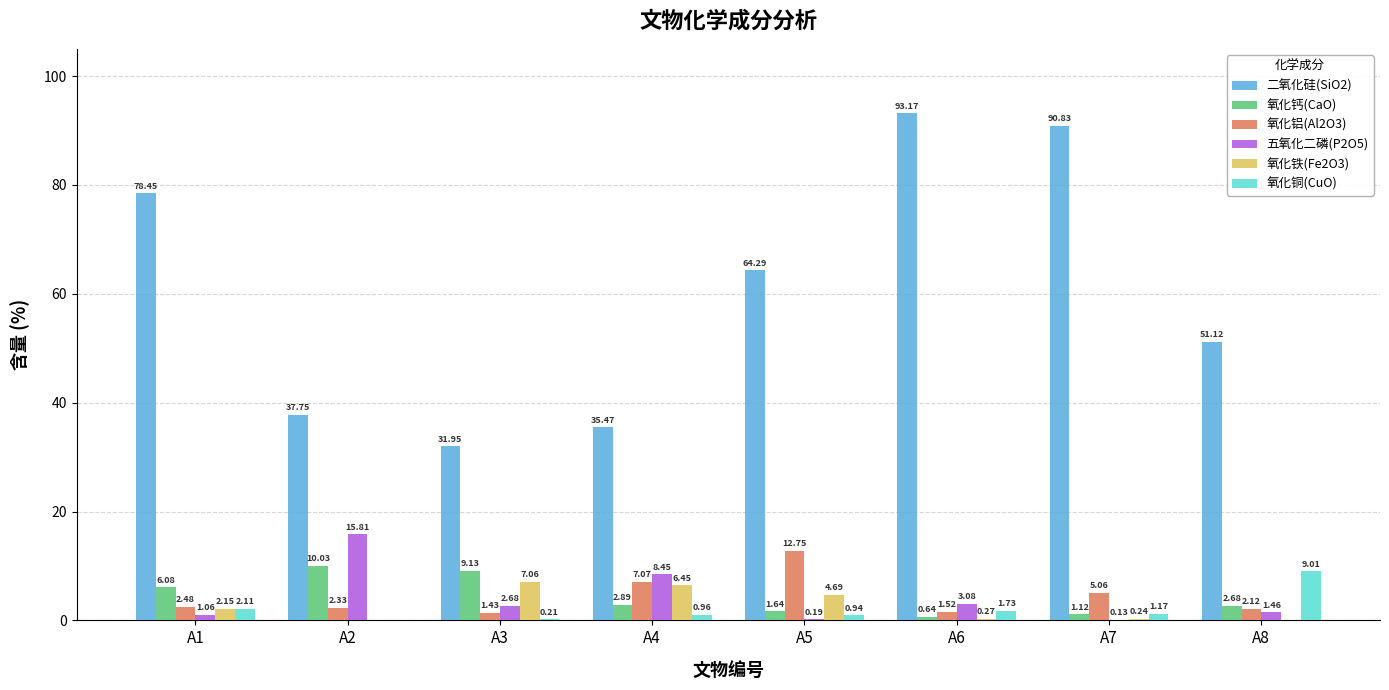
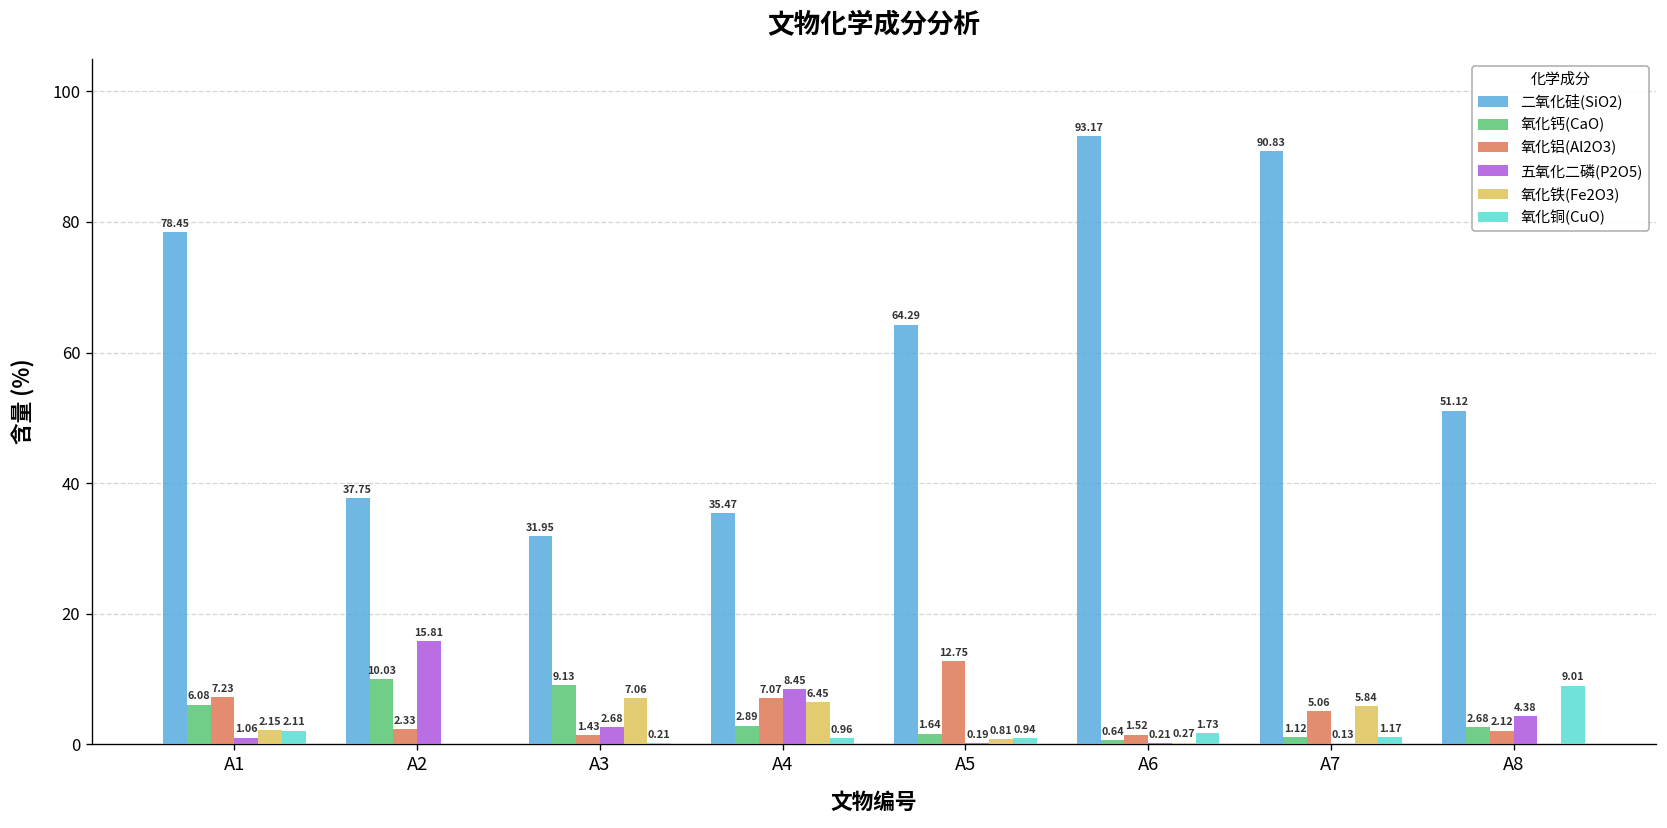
氧化铝(Al2O3), A1: 2.48 -> 7.23
氧化铁(Fe2O3), A5: 4.69 -> 0.81
五氧化二磷(P2O5), A6: 3.08 -> 0.21
氧化铁(Fe2O3), A7: 0.24 -> 5.84
五氧化二磷(P2O5), A8: 1.46 -> 4.38
